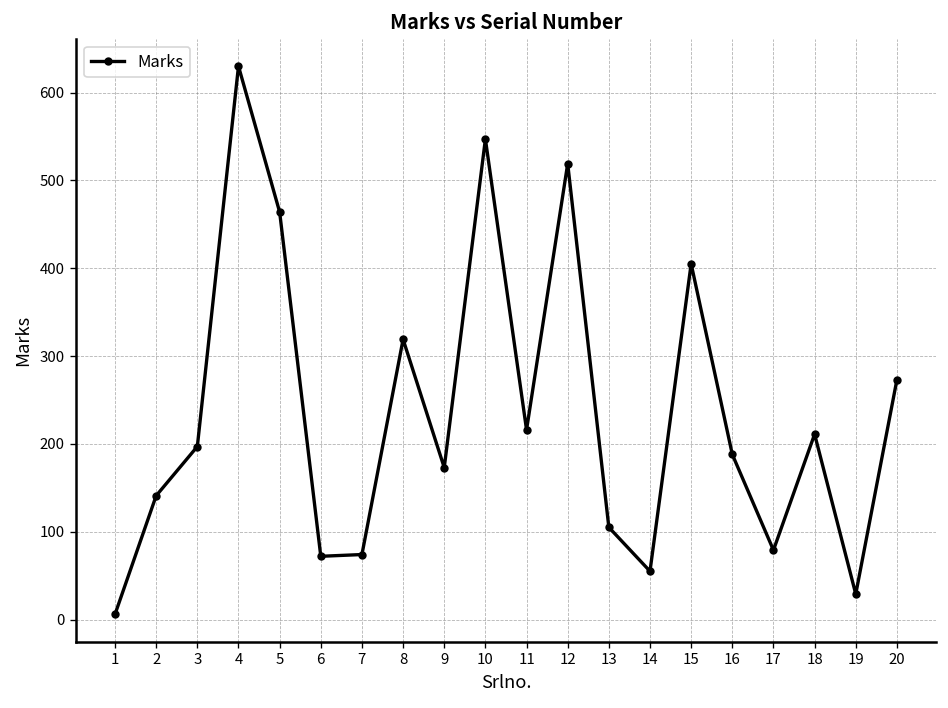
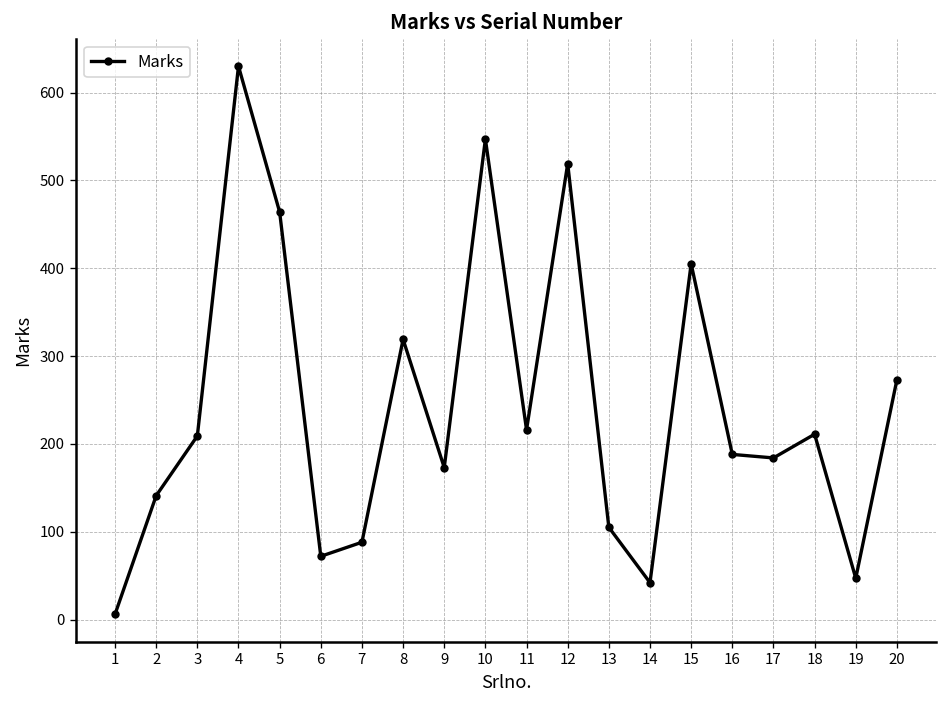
3: 200 -> 210
7: 70 -> 90
14: 60 -> 40
17: 80 -> 180
19: 30 -> 50
